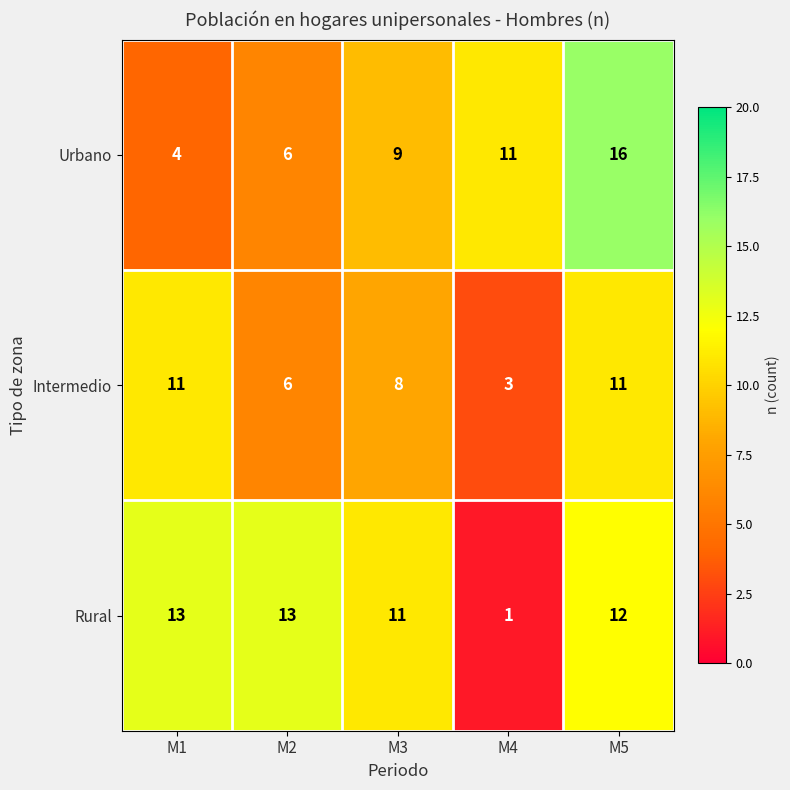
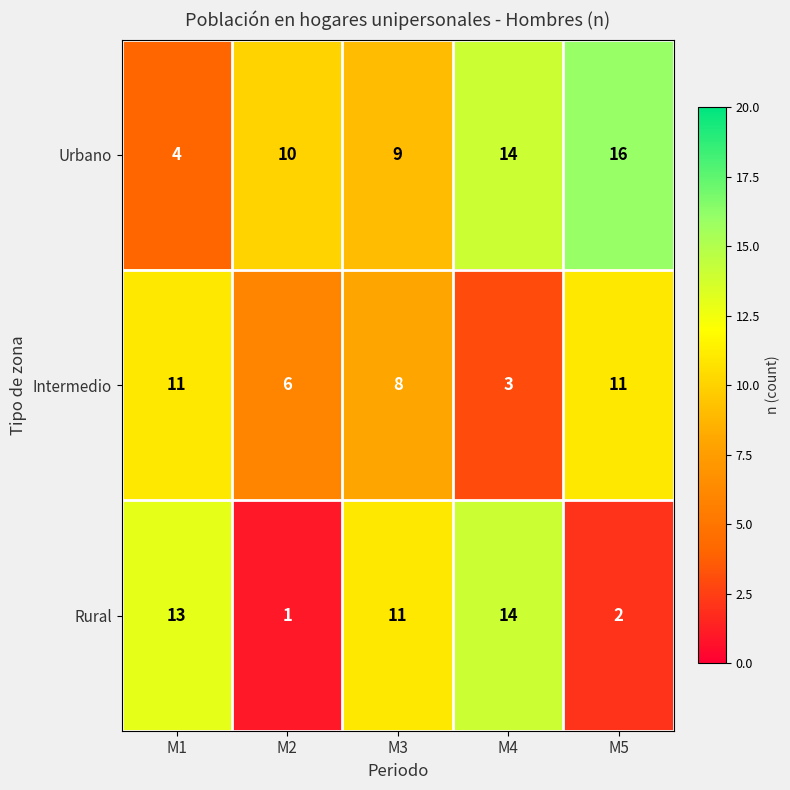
Urbano, M2: 6 -> 10
Urbano, M4: 11 -> 14
Rural, M2: 13 -> 1
Rural, M4: 1 -> 14
Rural, M5: 12 -> 2
